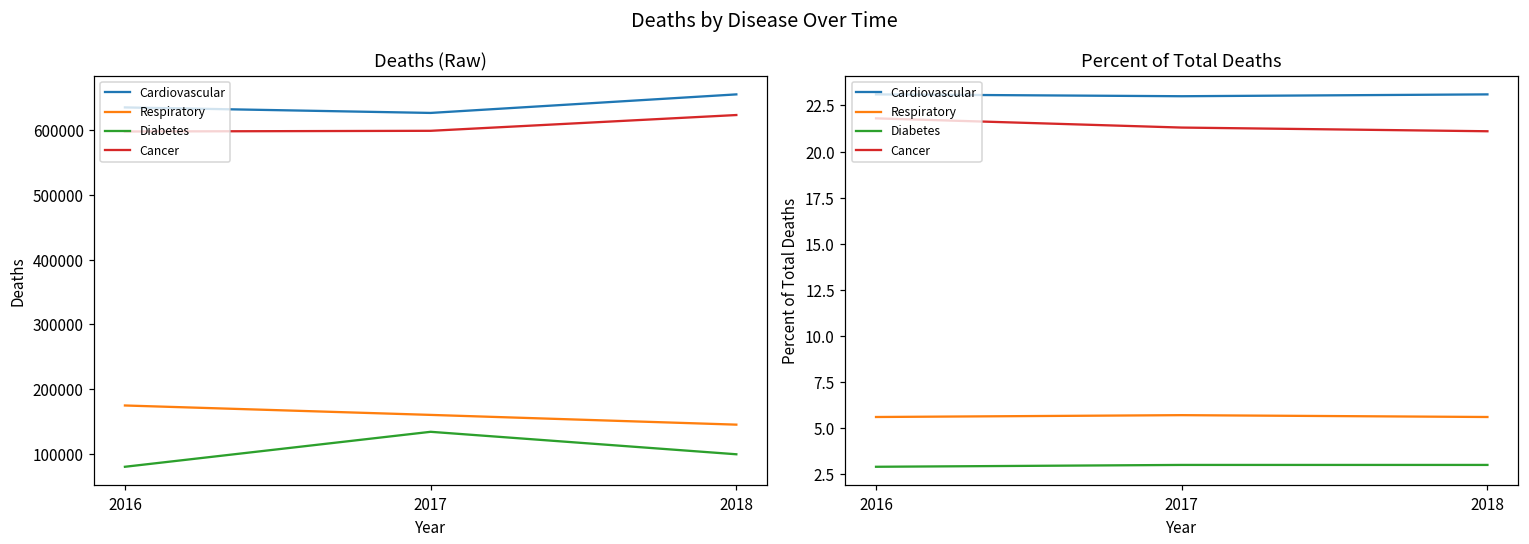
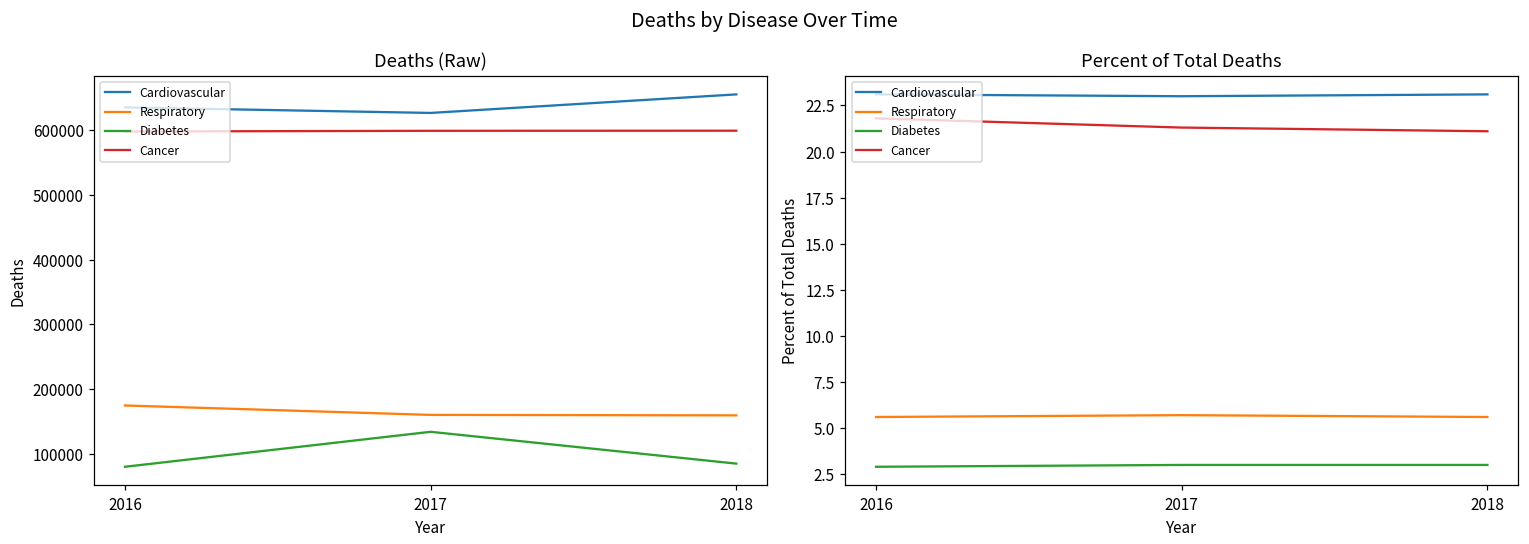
Deaths (Raw), Respiratory, 2018: 150000 -> 160000
Deaths (Raw), Diabetes, 2018: 100000 -> 80000
Deaths (Raw), Cancer, 2018: 620000 -> 600000
